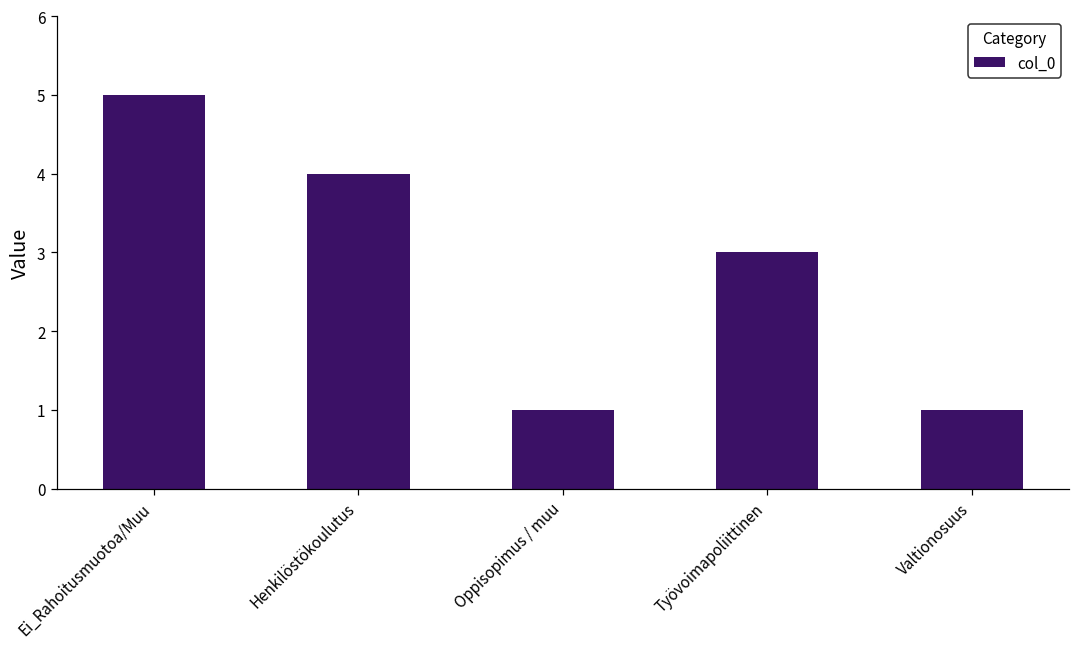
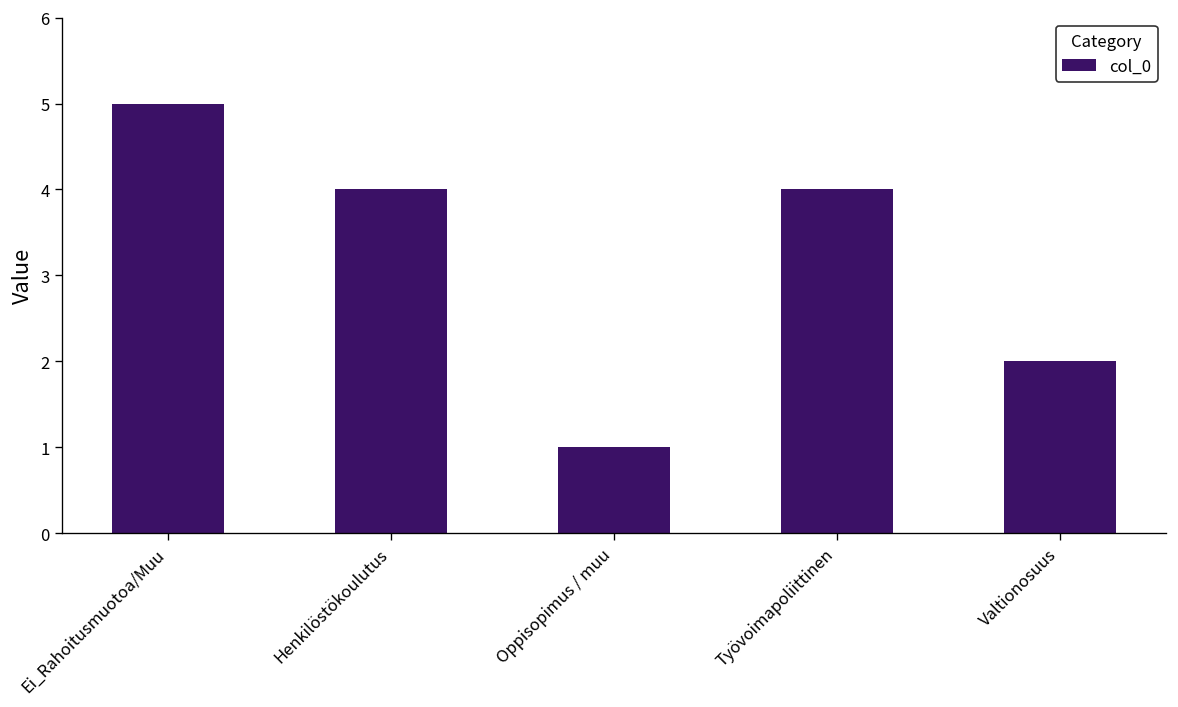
Työvoimapoliittinen: 3 -> 4
Valtionosuus: 1 -> 2
